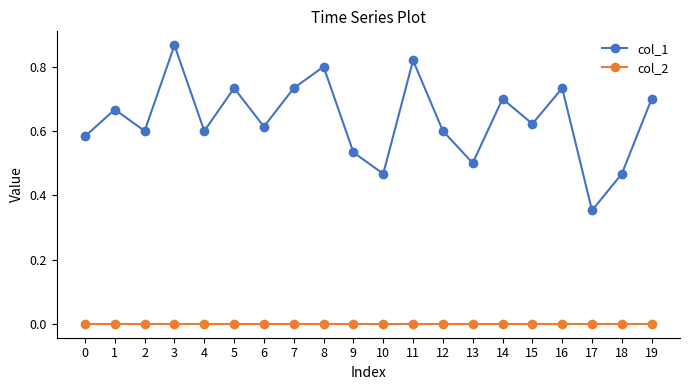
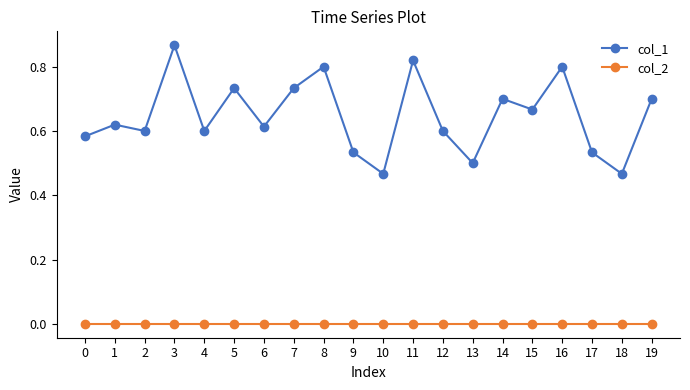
col_1, 1: 0.67 -> 0.62
col_1, 15: 0.62 -> 0.67
col_1, 16: 0.73 -> 0.80
col_1, 17: 0.35 -> 0.53
